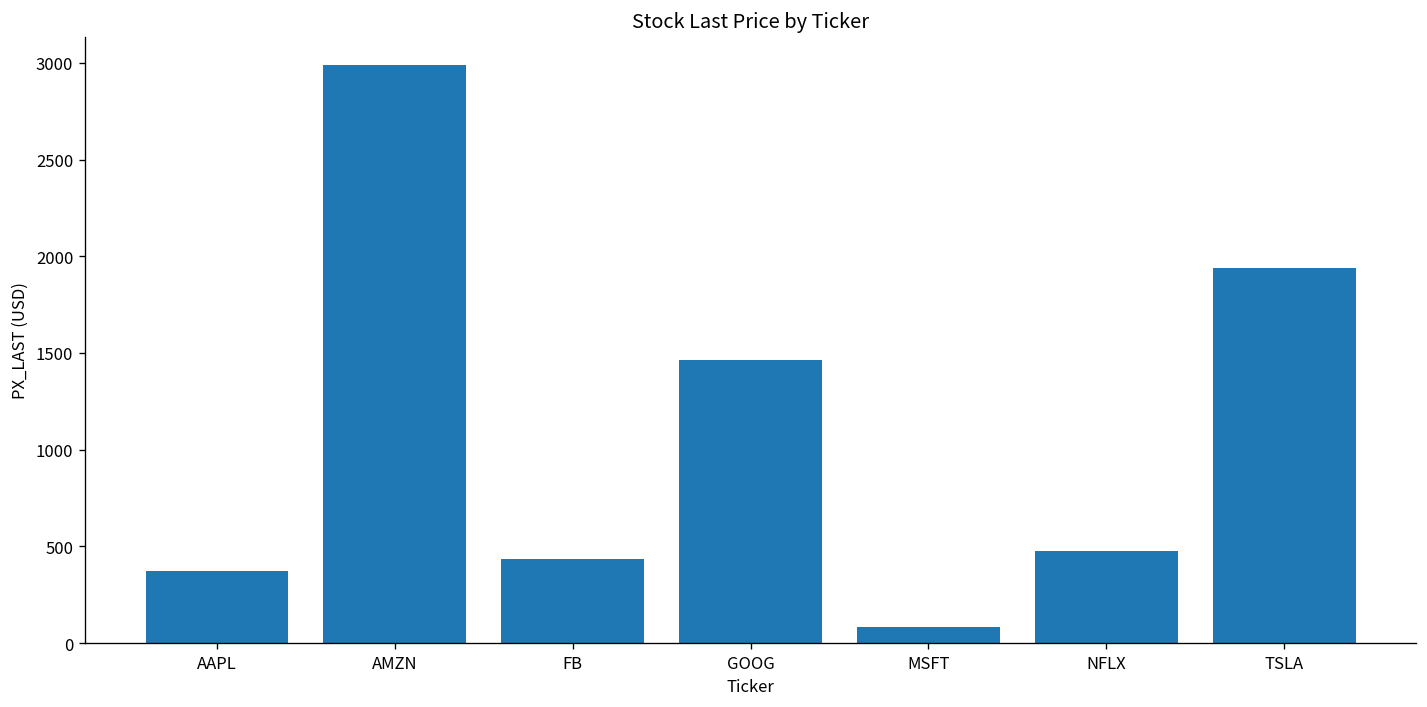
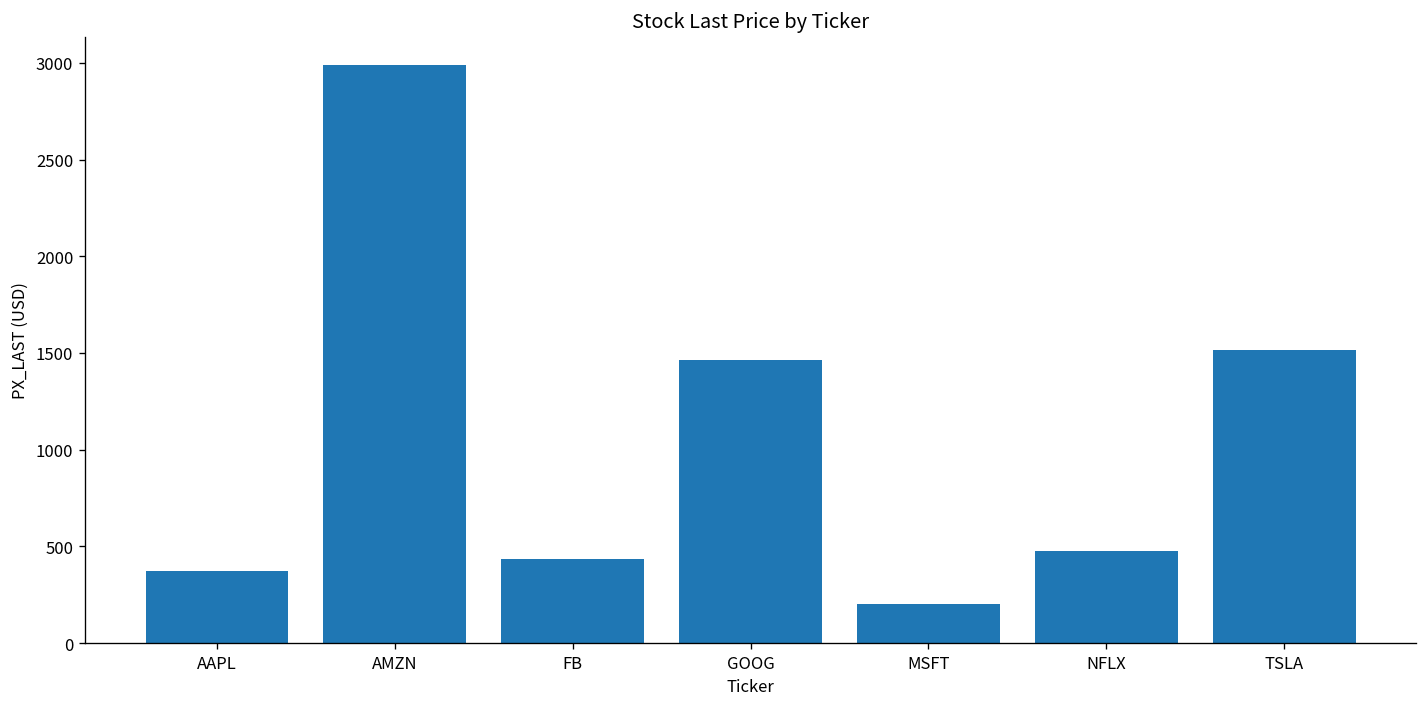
MSFT: 80 -> 200
TSLA: 1940 -> 1510
